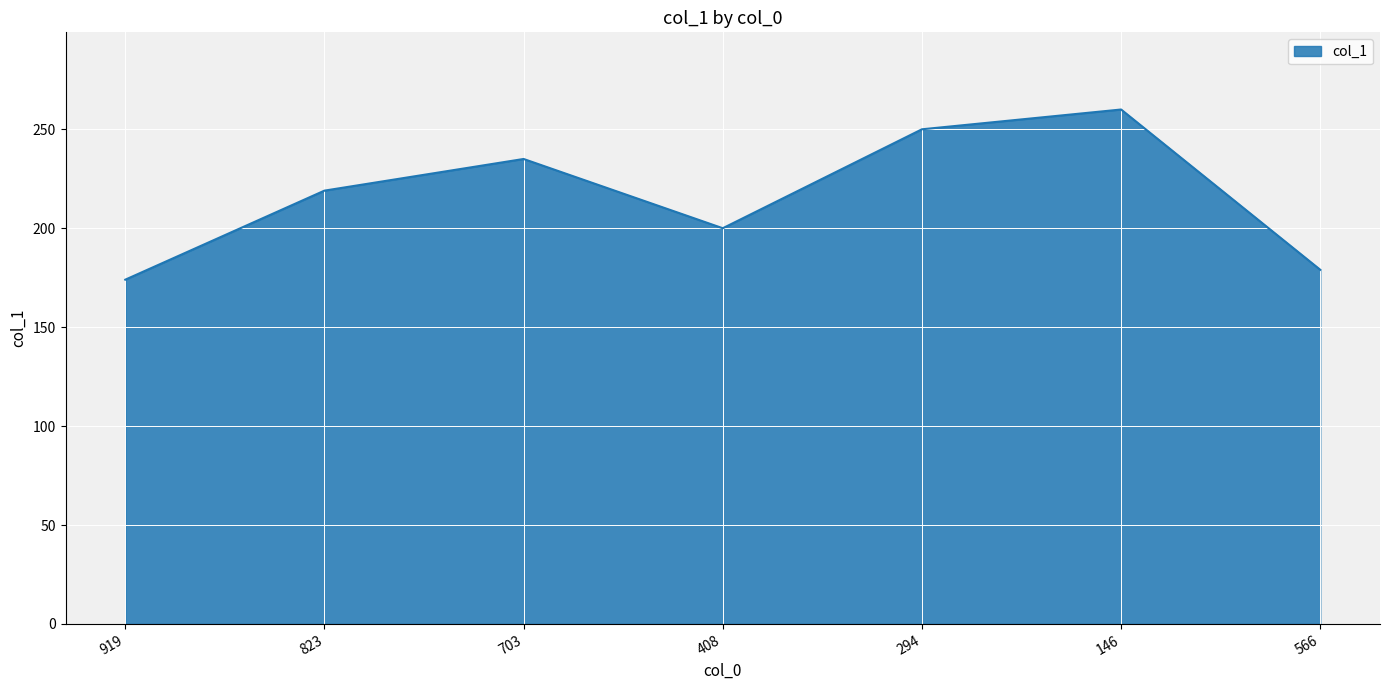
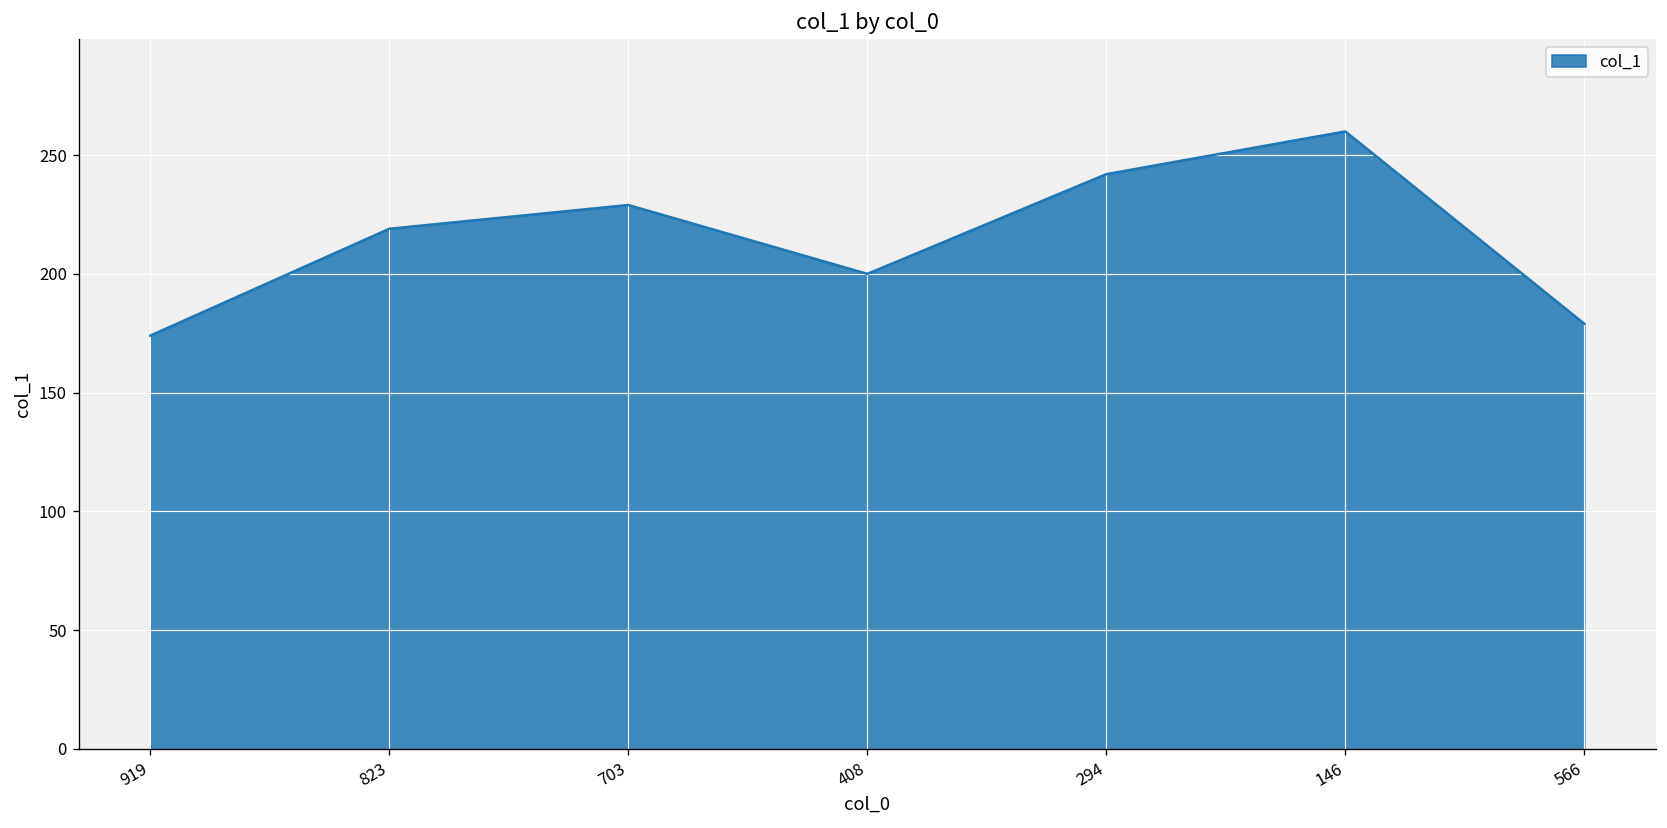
703: 235 -> 229
294: 250 -> 242
